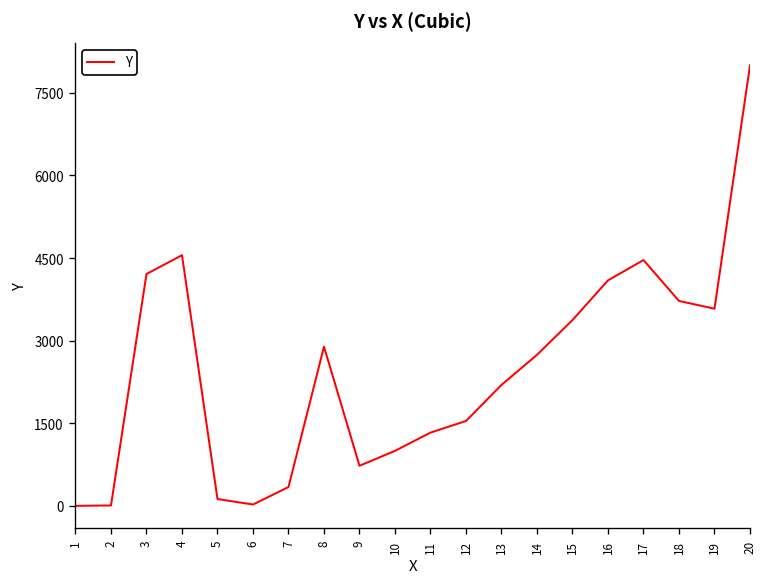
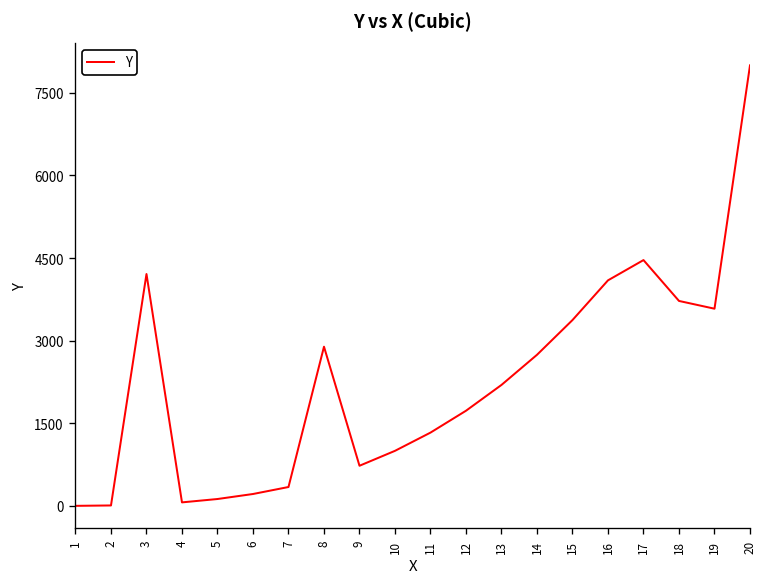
4: 4600 -> 100
6: 0 -> 200
12: 1500 -> 1700
